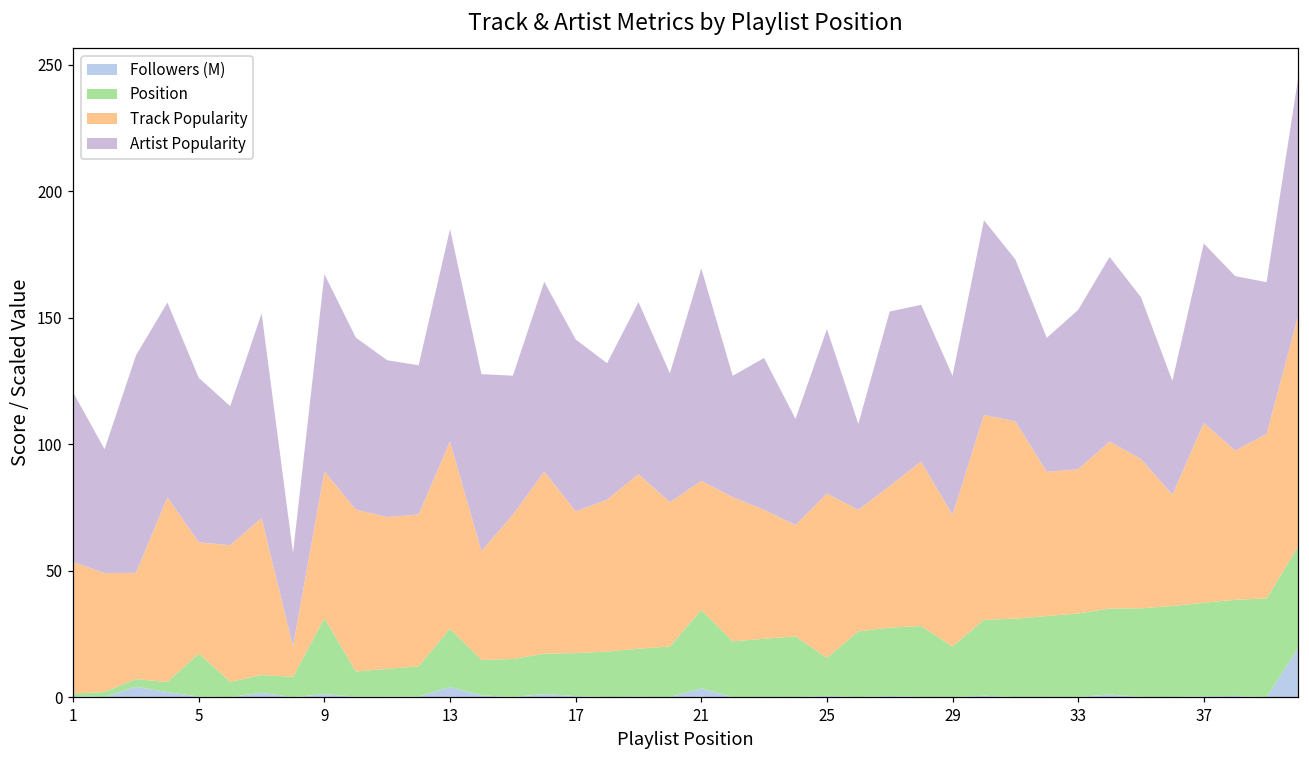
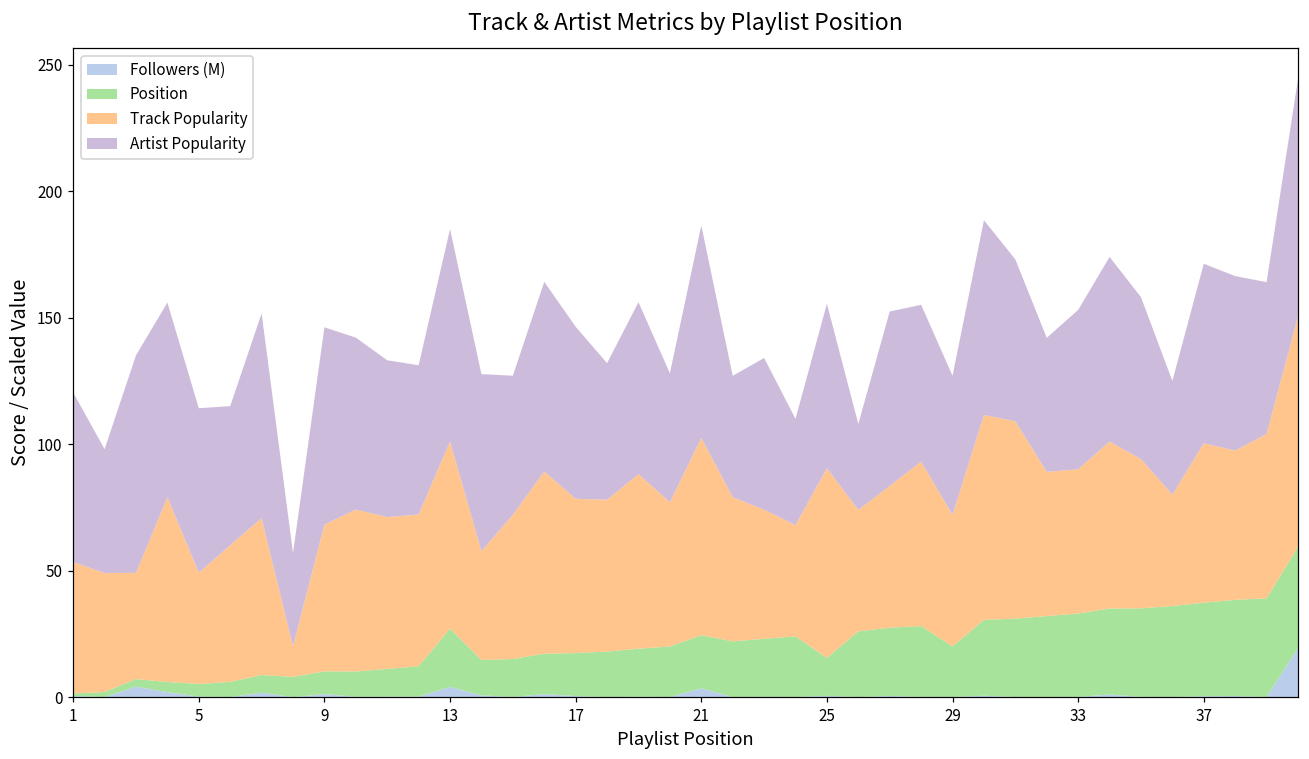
Position, 5: 17 -> 5
Position, 9: 30 -> 9
Track Popularity, 17: 56 -> 61
Position, 21: 31 -> 21
Track Popularity, 21: 51 -> 78
Track Popularity, 25: 65 -> 75
Track Popularity, 37: 71 -> 63
